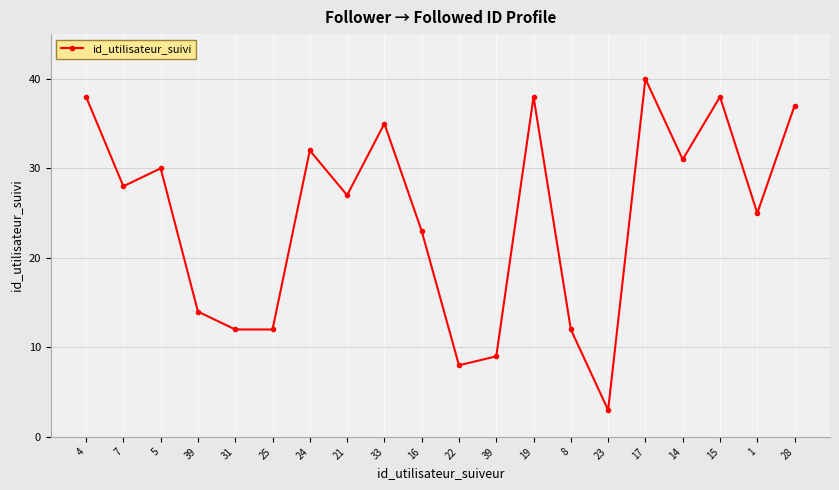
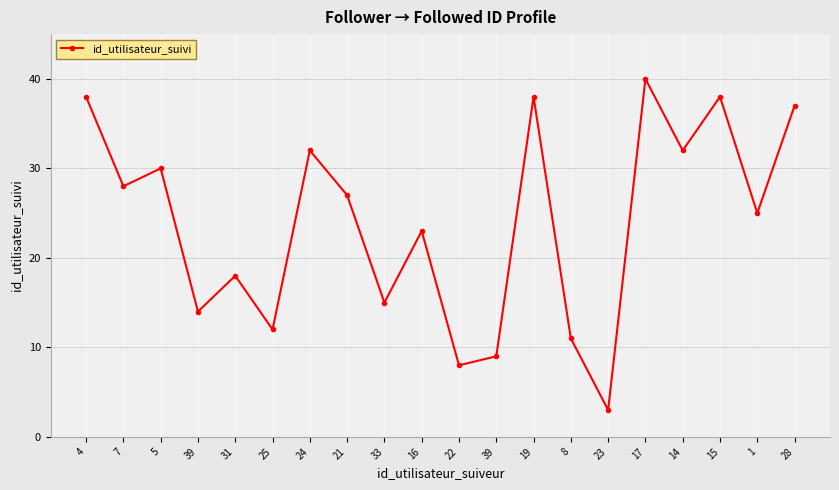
31: 12 -> 18
33: 35 -> 15
8: 12 -> 11
14: 31 -> 32
